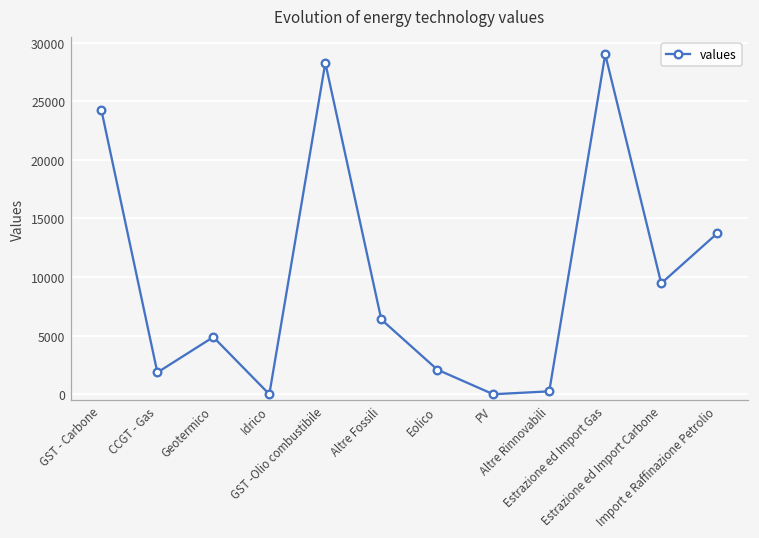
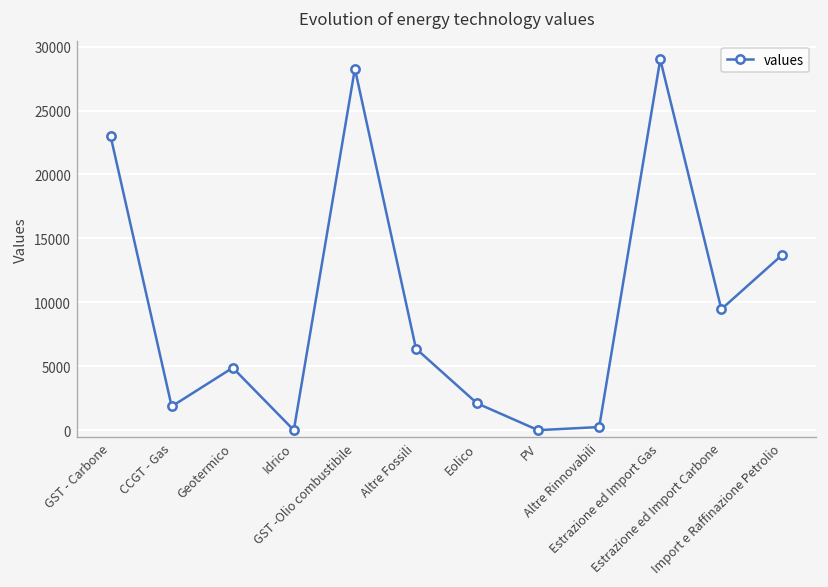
GST - Carbone: 24300 -> 23000
